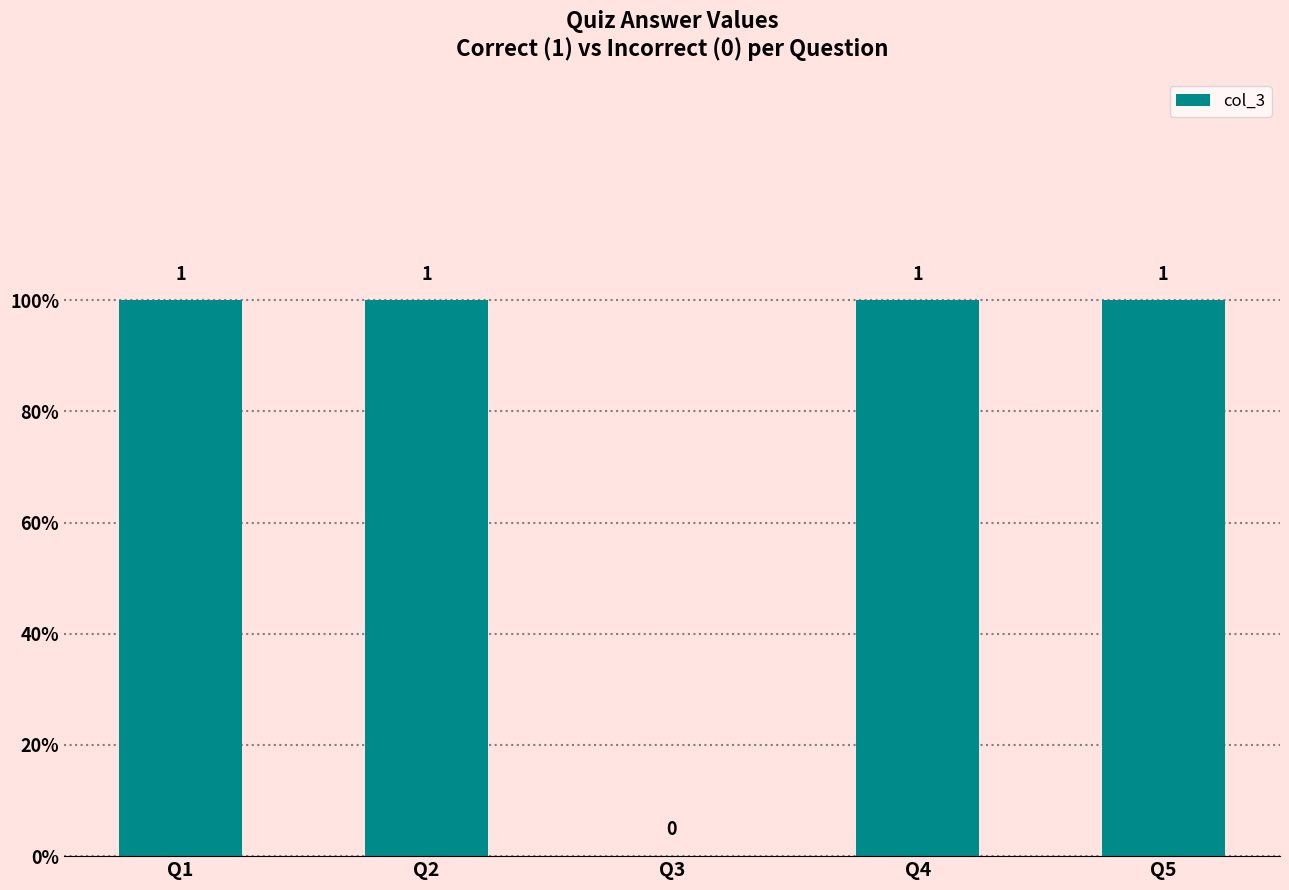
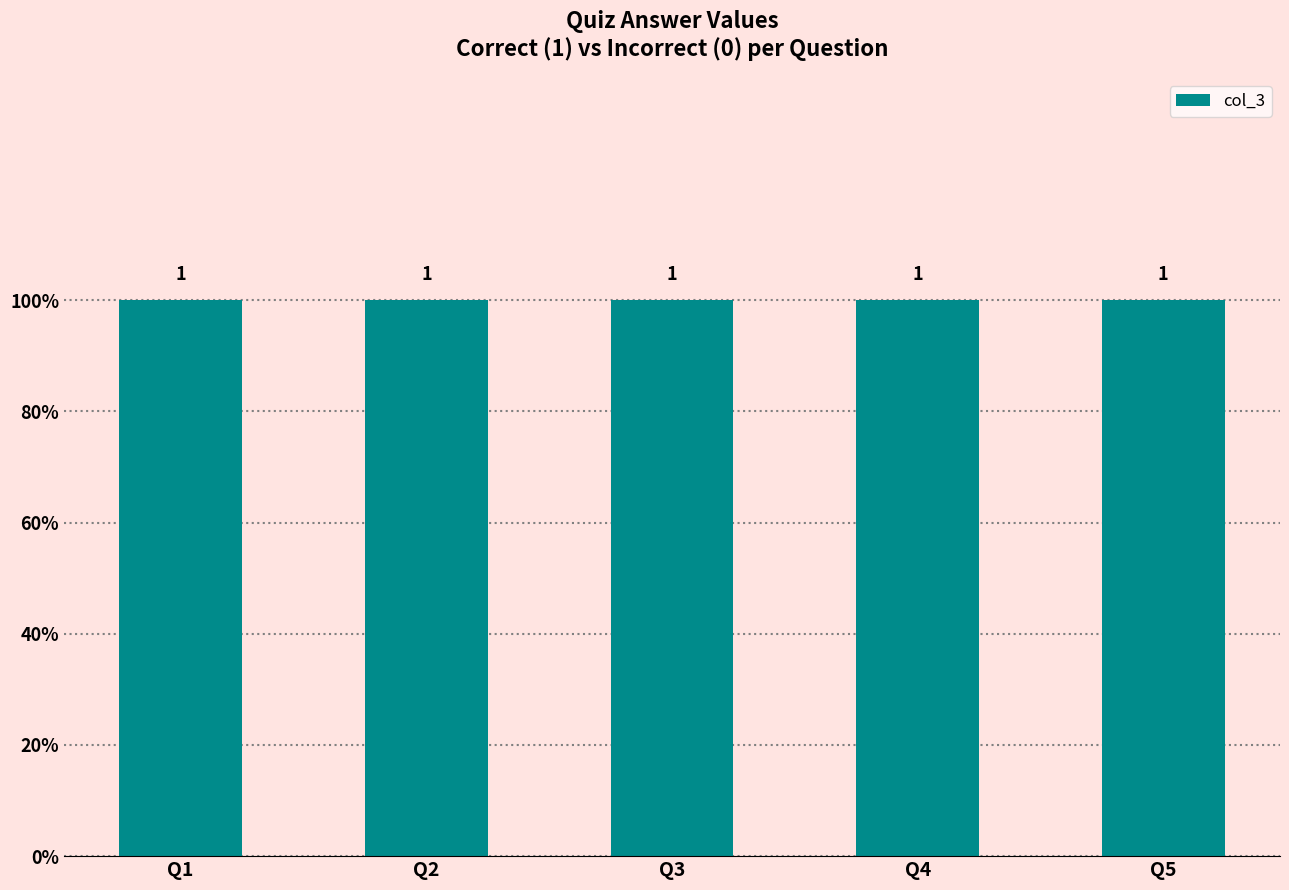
Q3: 0 -> 1
